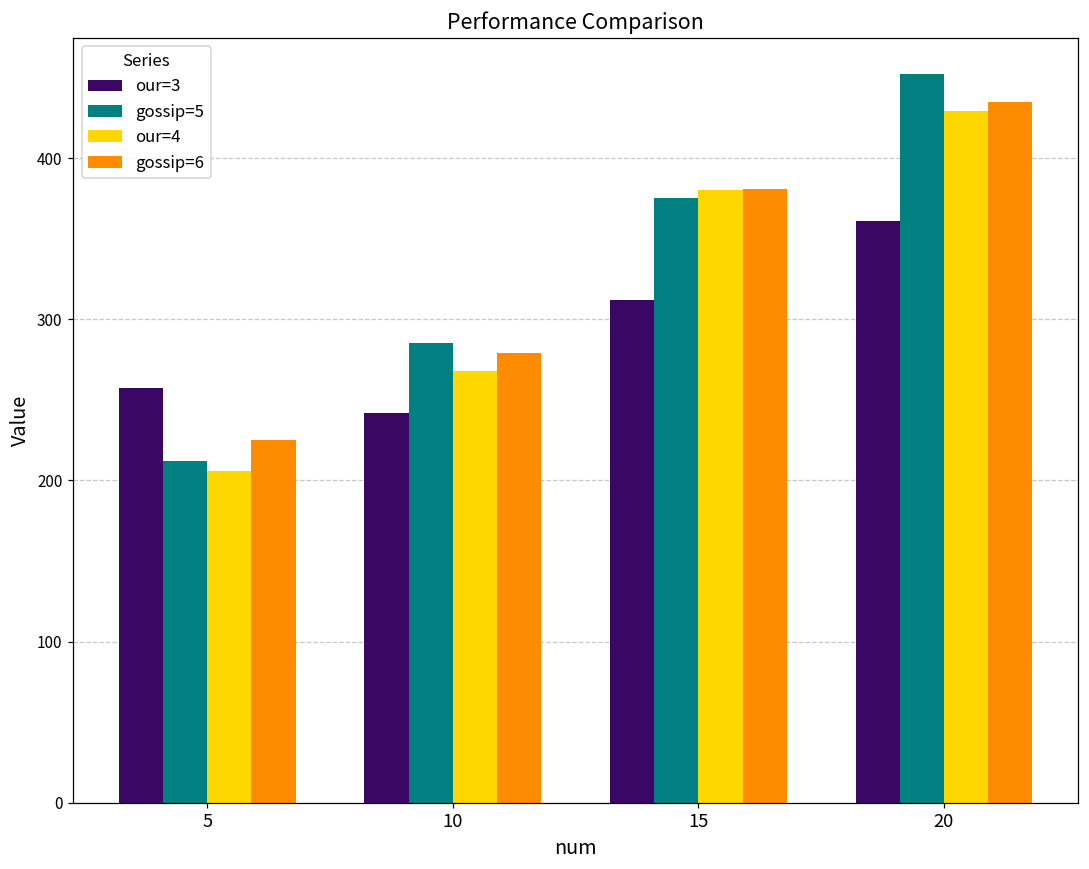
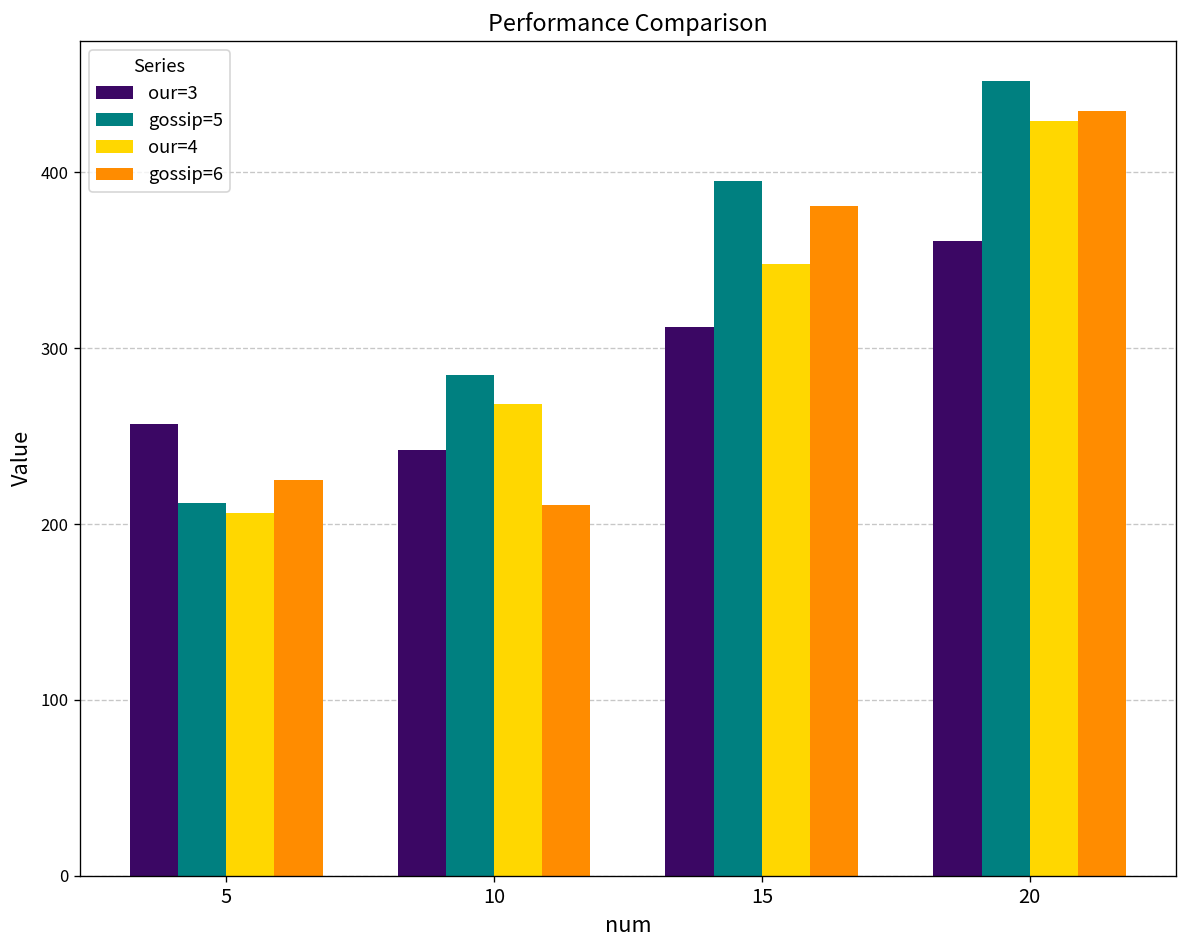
gossip=6, 10: 279 -> 211
gossip=5, 15: 375 -> 395
our=4, 15: 380 -> 348
